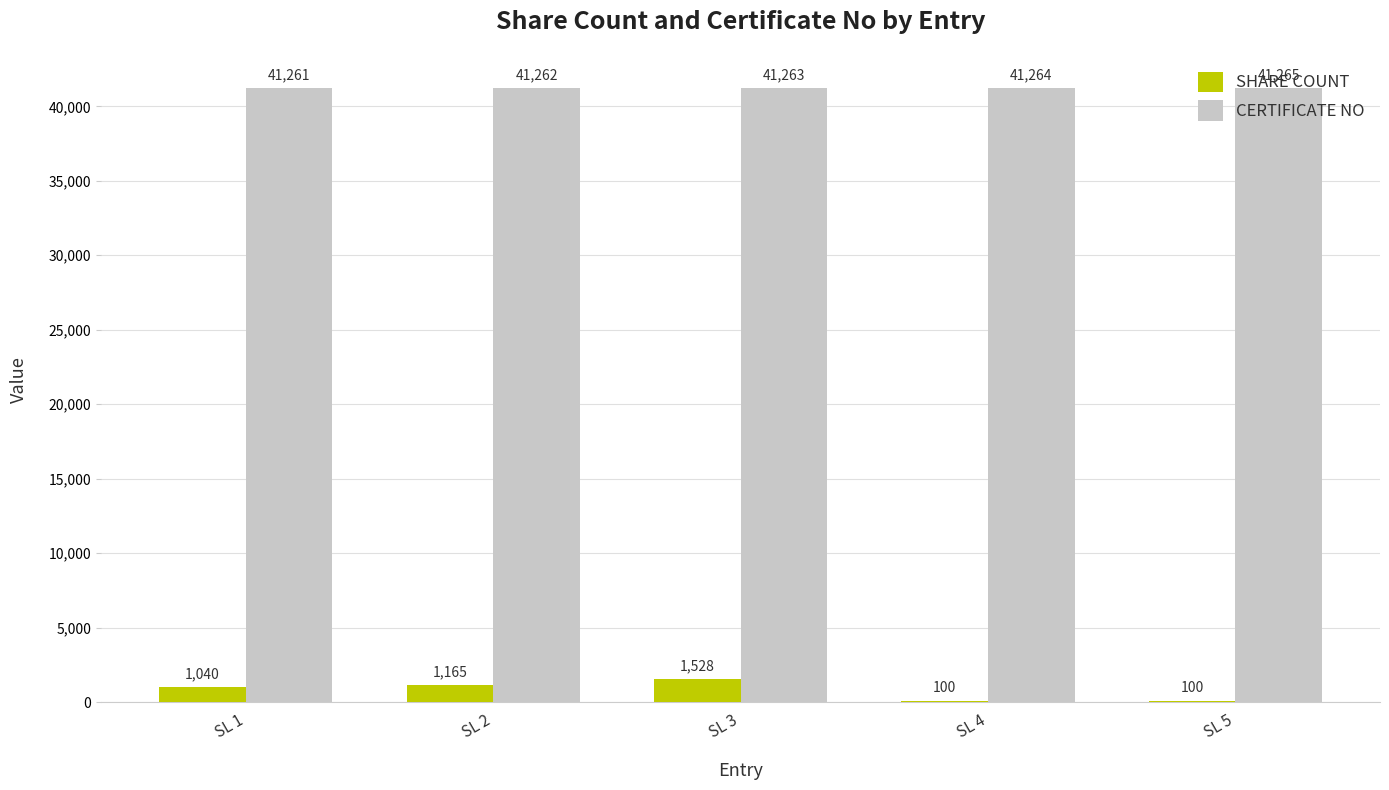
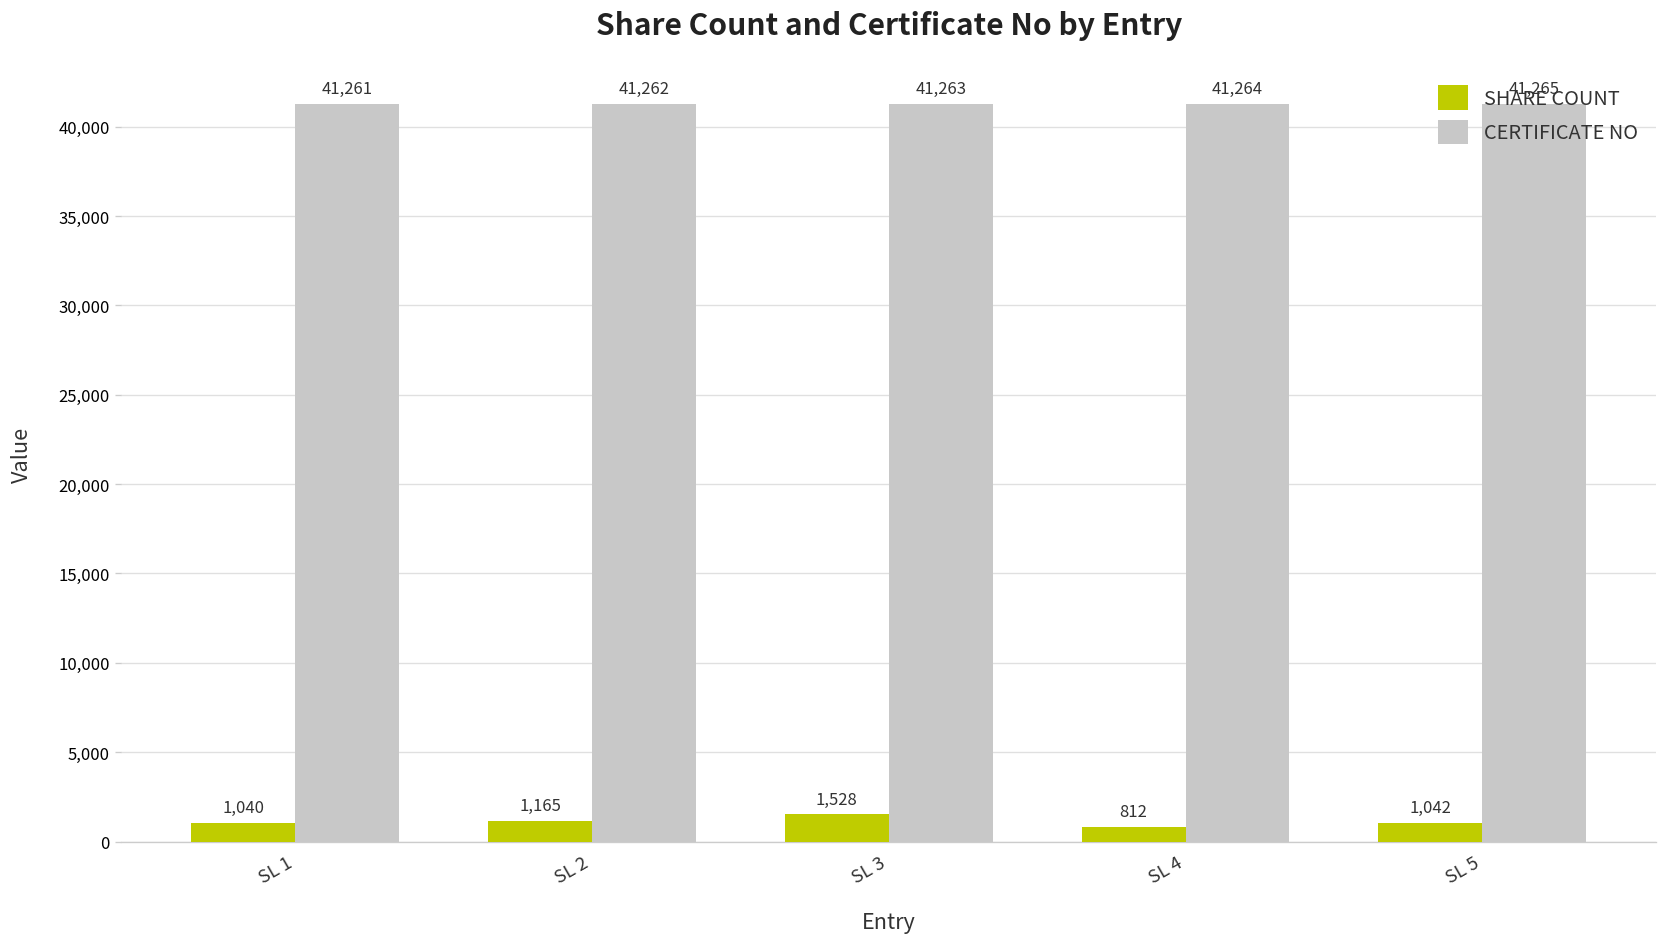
SHARE COUNT, SL 4: 100 -> 812
SHARE COUNT, SL 5: 100 -> 1,042
